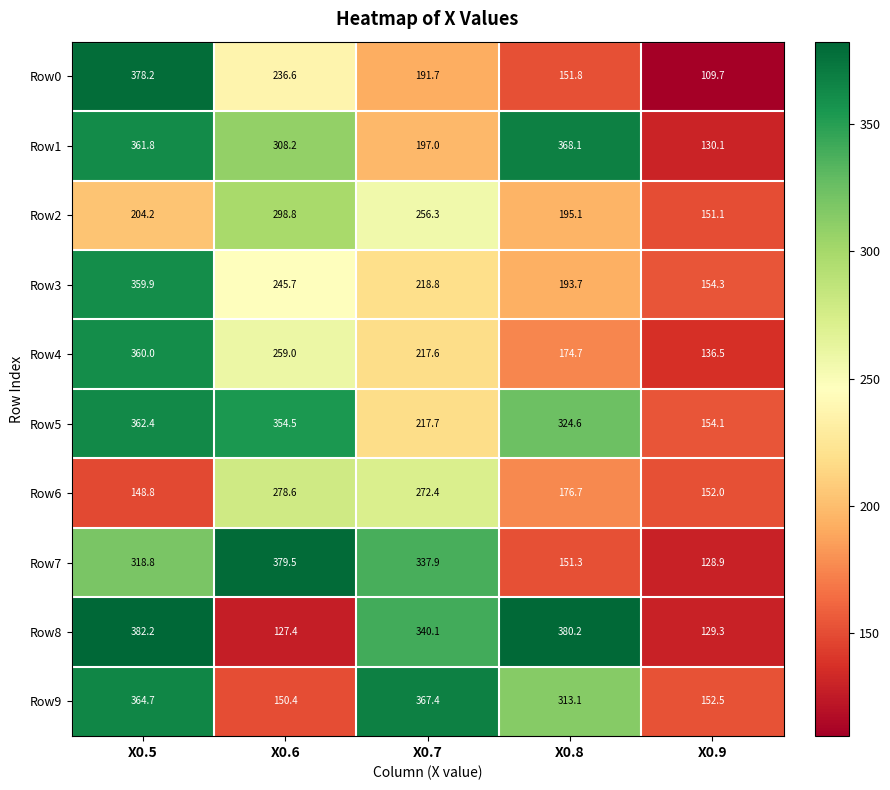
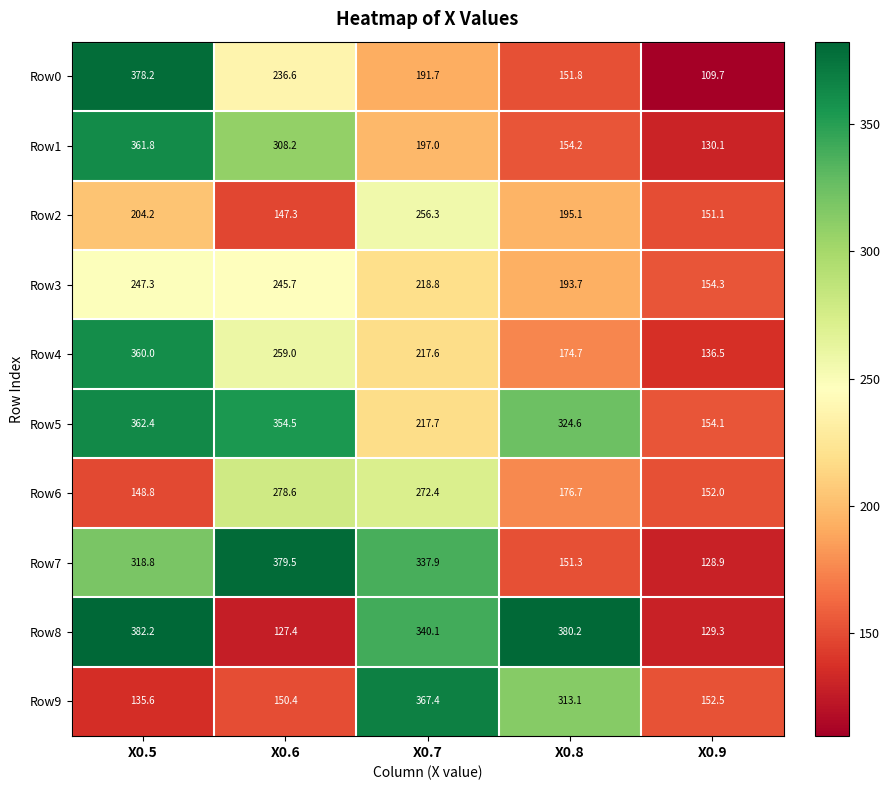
Row1, X0.8: 368.1 -> 154.2
Row2, X0.6: 298.8 -> 147.3
Row3, X0.5: 359.9 -> 247.3
Row9, X0.5: 364.7 -> 135.6
